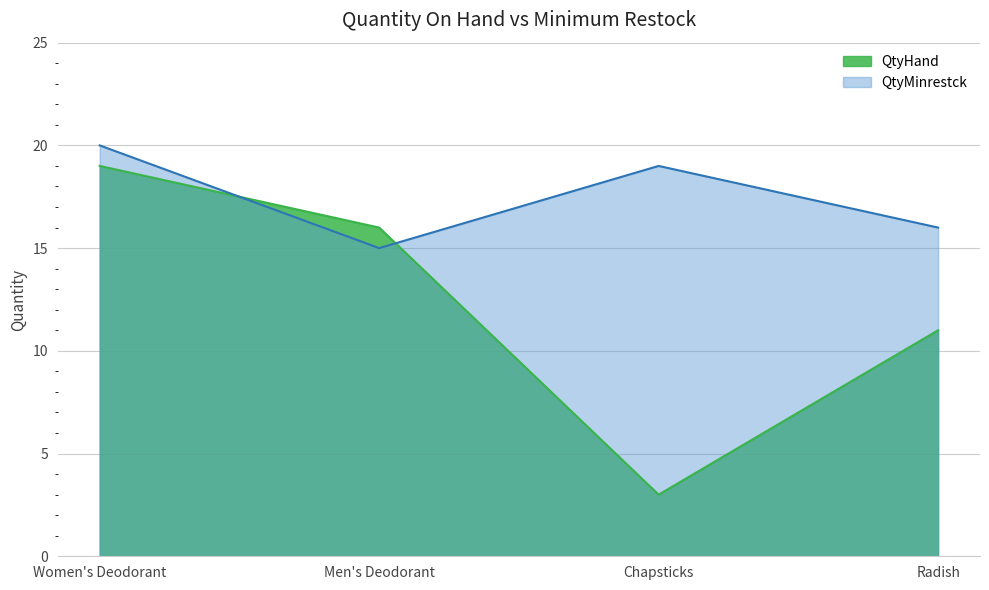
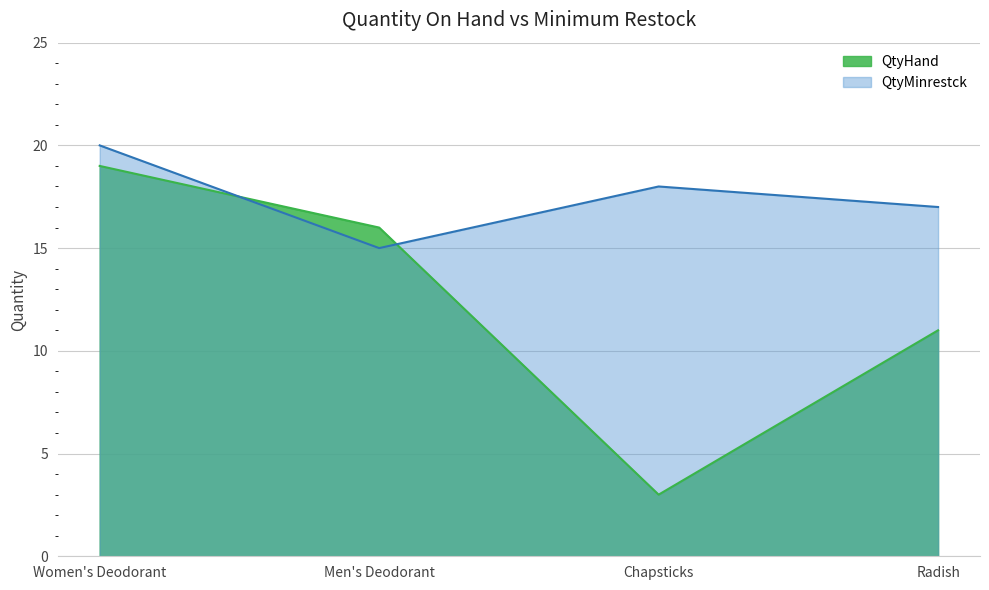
QtyMinrestck, Chapsticks: 19 -> 18
QtyMinrestck, Radish: 16 -> 17
